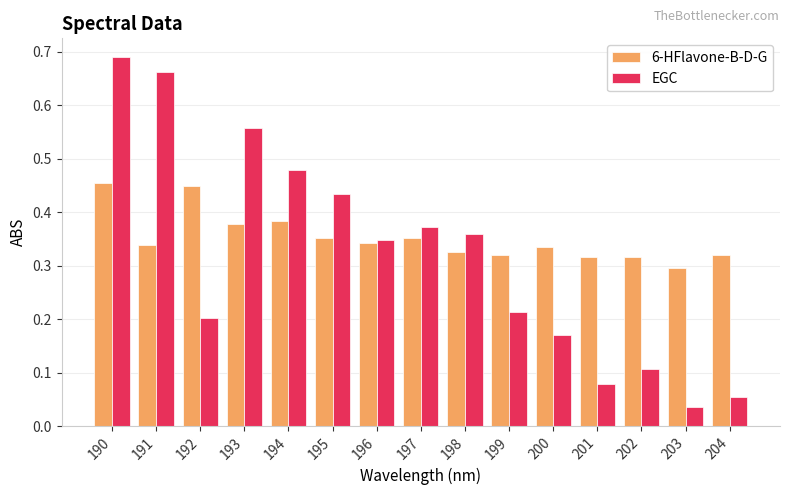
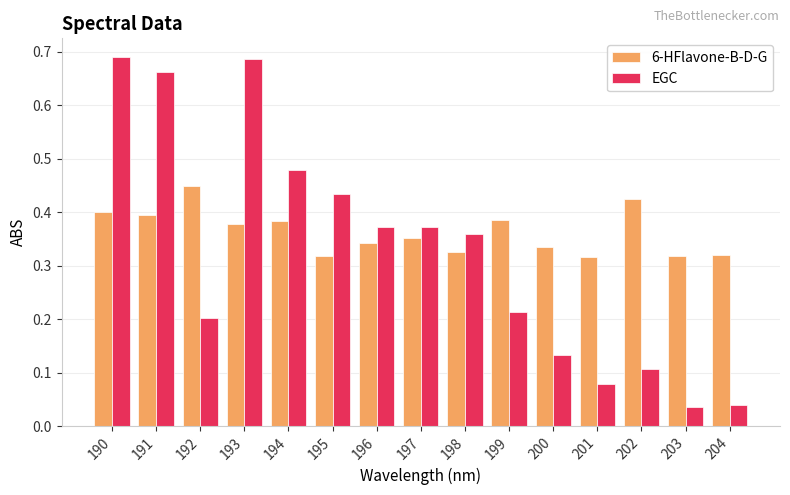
6-HFlavone-B-D-G, 190: 0.45 -> 0.40
6-HFlavone-B-D-G, 191: 0.34 -> 0.40
EGC, 193: 0.56 -> 0.69
6-HFlavone-B-D-G, 195: 0.35 -> 0.32
EGC, 196: 0.35 -> 0.37
6-HFlavone-B-D-G, 199: 0.32 -> 0.39
EGC, 200: 0.17 -> 0.13
6-HFlavone-B-D-G, 202: 0.32 -> 0.42
6-HFlavone-B-D-G, 203: 0.30 -> 0.32
EGC, 204: 0.05 -> 0.04
